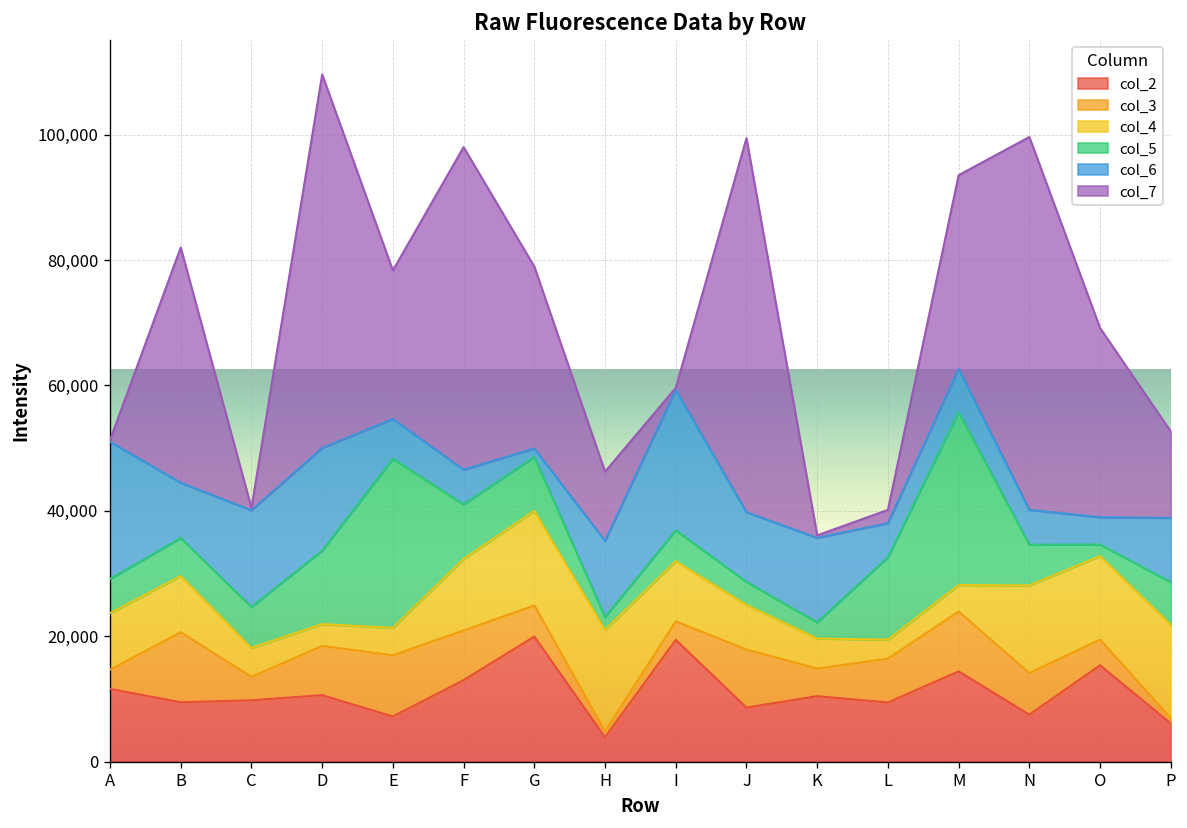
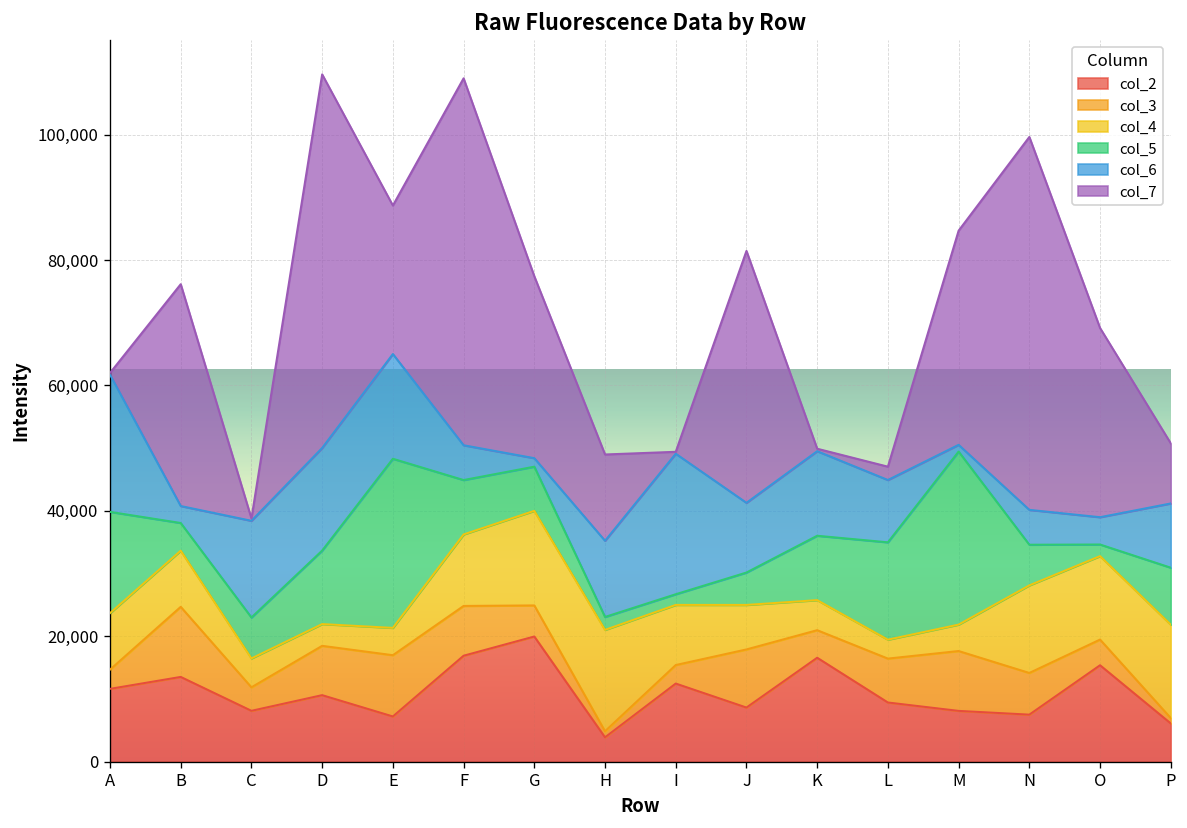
col_5, A: 5,000 -> 16,000
col_2, B: 9,000 -> 14,000
col_5, B: 6,000 -> 4,000
col_6, B: 9,000 -> 3,000
col_7, B: 38,000 -> 35,000
col_2, C: 10,000 -> 8,000
col_6, E: 6,000 -> 17,000
col_2, F: 13,000 -> 17,000
col_7, F: 51,000 -> 59,000
col_5, G: 9,000 -> 7,000
col_7, H: 11,000 -> 14,000
col_2, I: 19,000 -> 12,000
col_5, I: 5,000 -> 2,000
col_5, J: 4,000 -> 5,000
col_7, J: 60,000 -> 40,000
col_2, K: 10,000 -> 17,000
col_5, K: 3,000 -> 10,000
col_5, L: 13,000 -> 16,000
col_6, L: 5,000 -> 10,000
col_2, M: 14,000 -> 8,000
col_6, M: 7,000 -> 1,000
col_7, M: 31,000 -> 34,000
col_5, P: 7,000 -> 9,000
col_7, P: 14,000 -> 10,000
